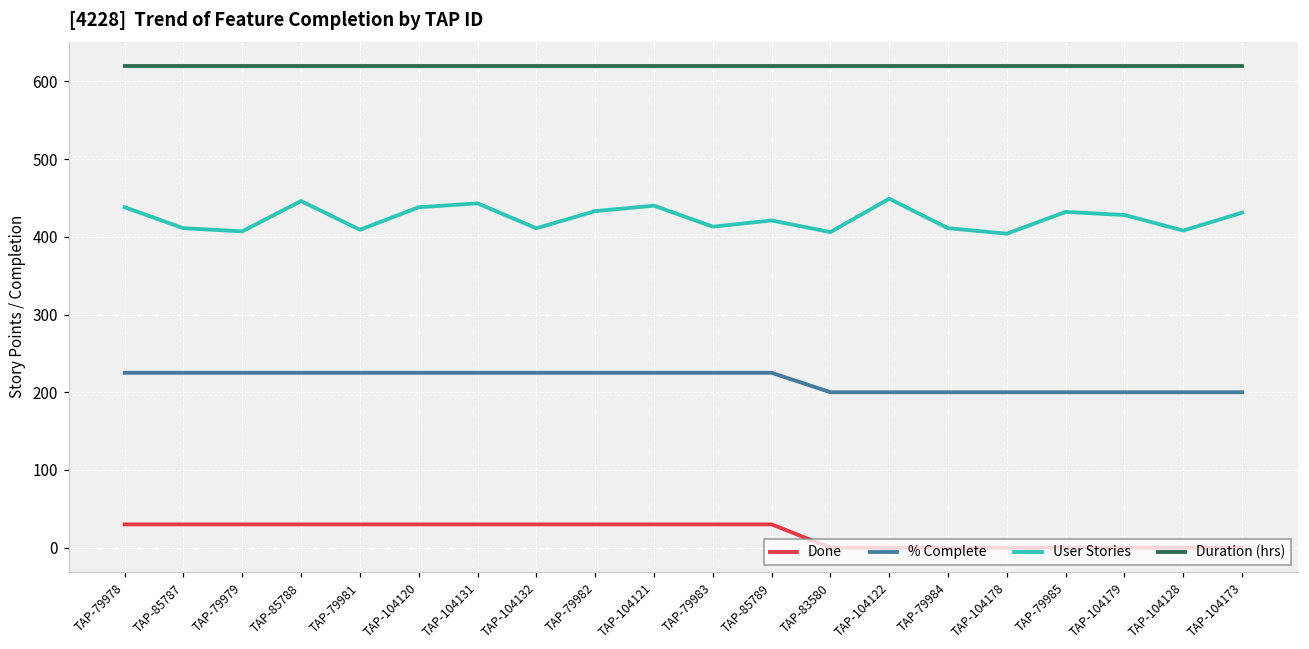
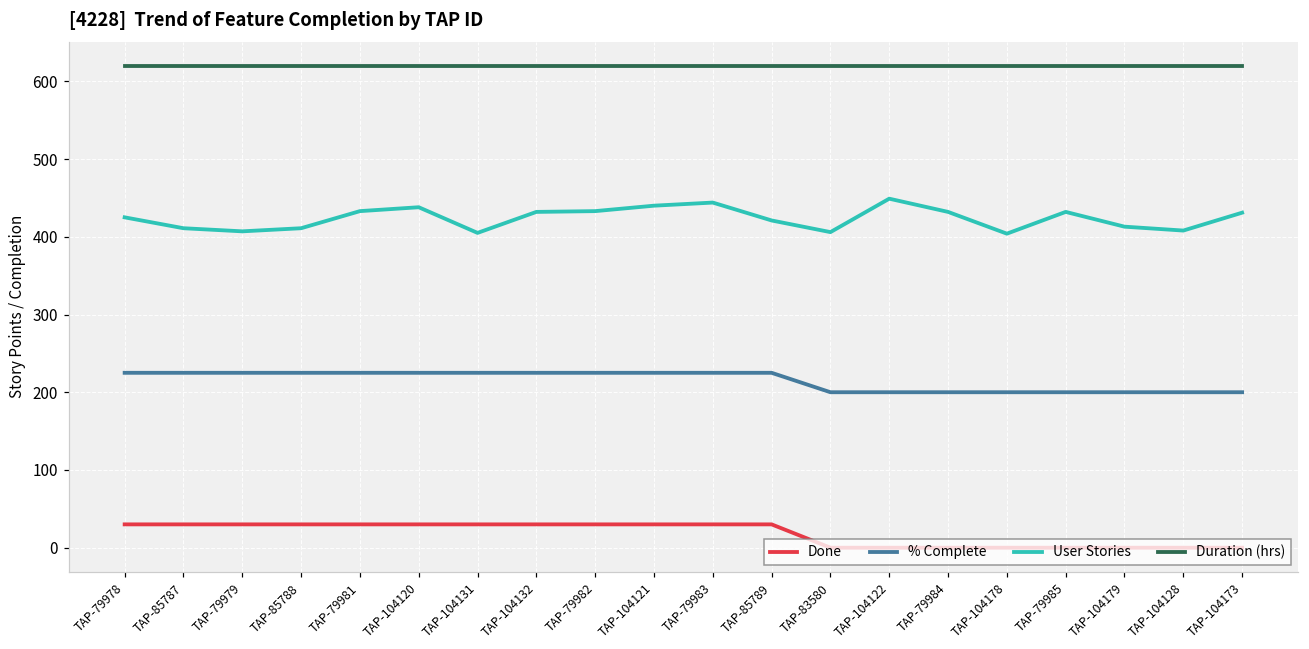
User Stories, TAP-79978: 440 -> 430
User Stories, TAP-85788: 450 -> 410
User Stories, TAP-79981: 410 -> 430
User Stories, TAP-104131: 440 -> 410
User Stories, TAP-104132: 410 -> 430
User Stories, TAP-79983: 410 -> 440
User Stories, TAP-79984: 410 -> 430
User Stories, TAP-104179: 430 -> 410
